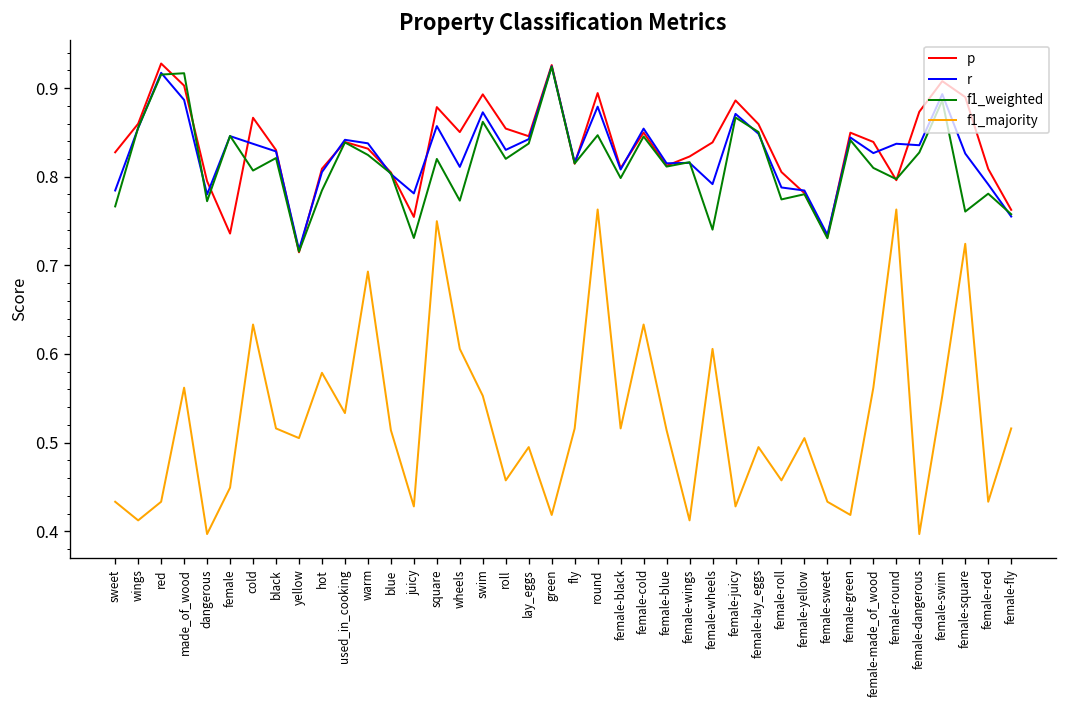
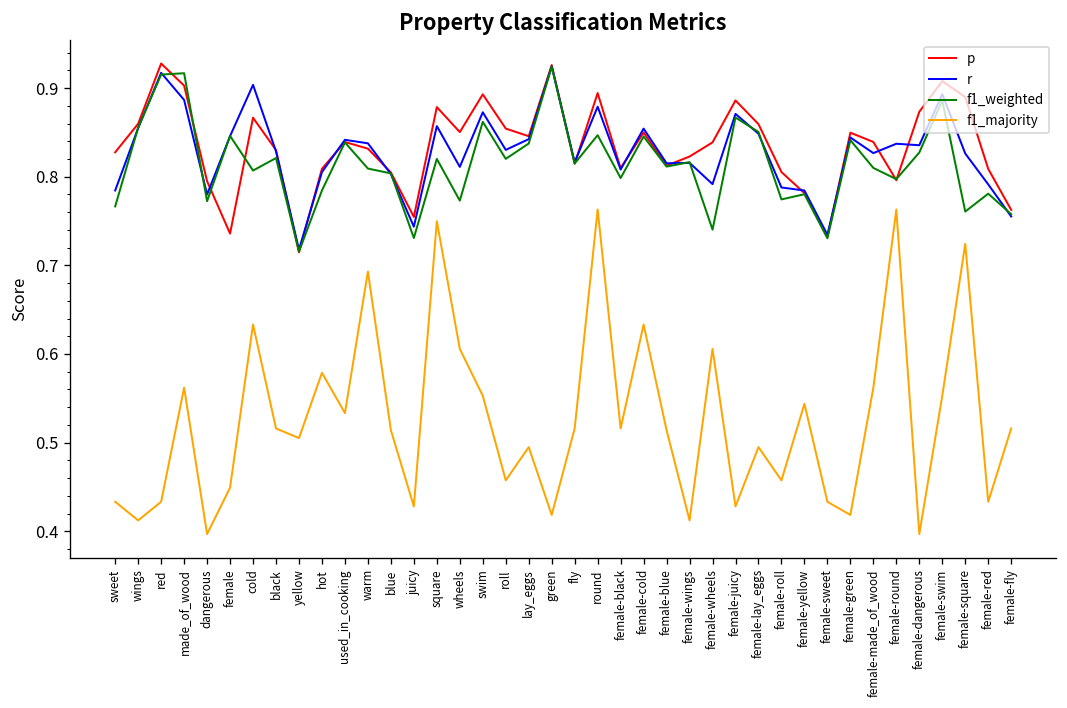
r, cold: 0.84 -> 0.90
f1_weighted, warm: 0.82 -> 0.81
r, juicy: 0.78 -> 0.74
f1_majority, female-yellow: 0.51 -> 0.54
